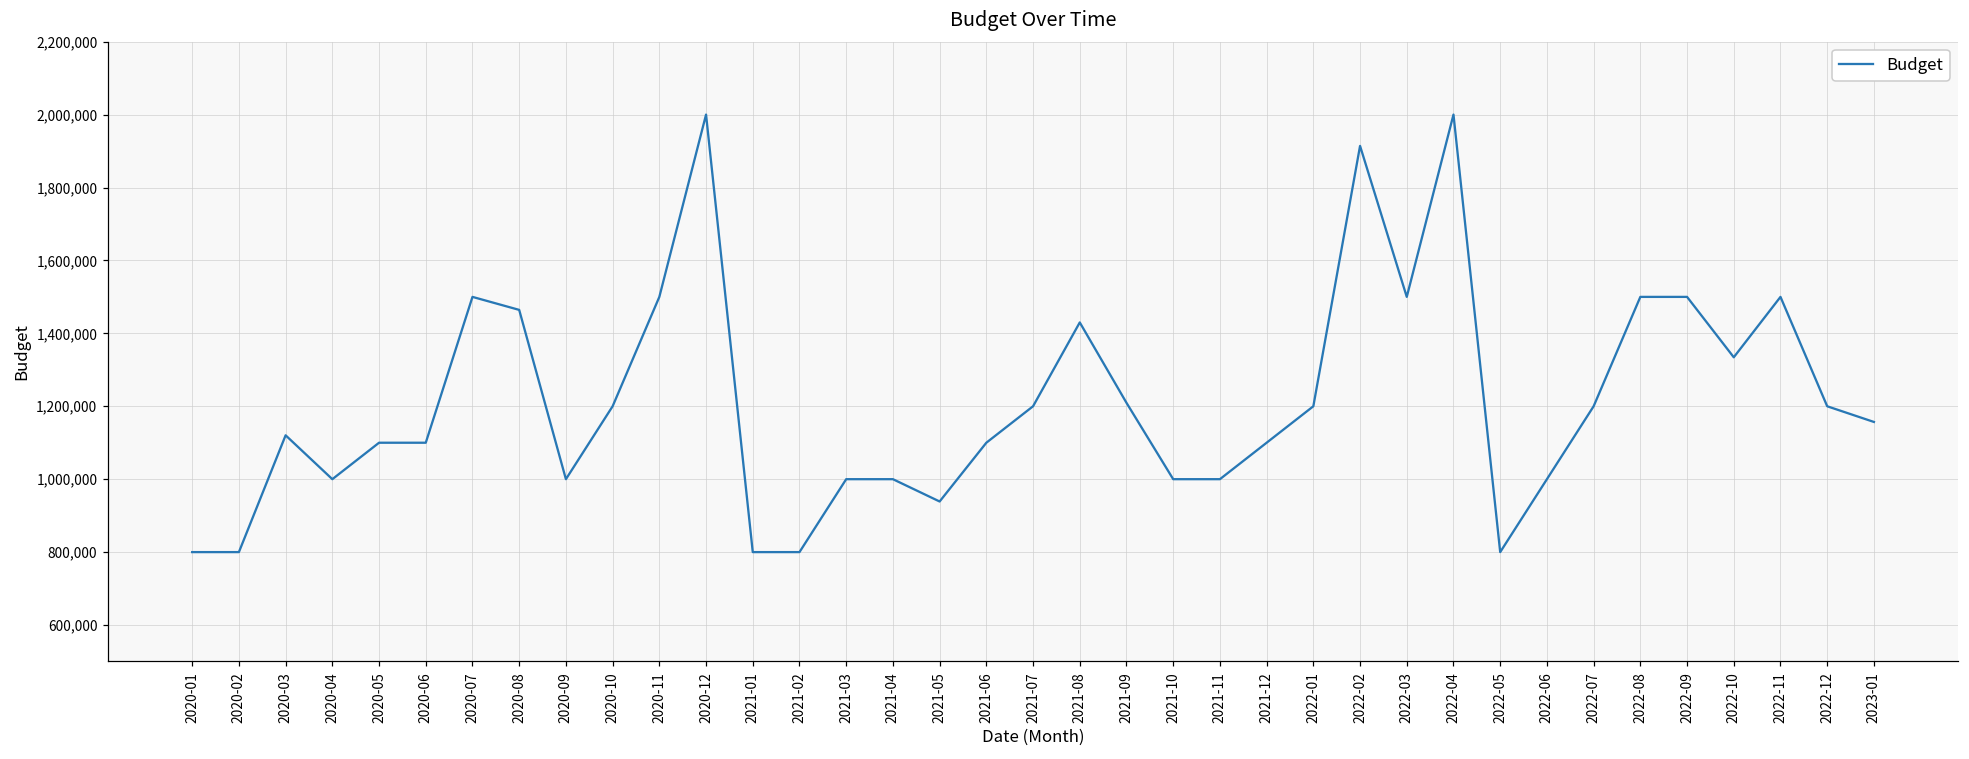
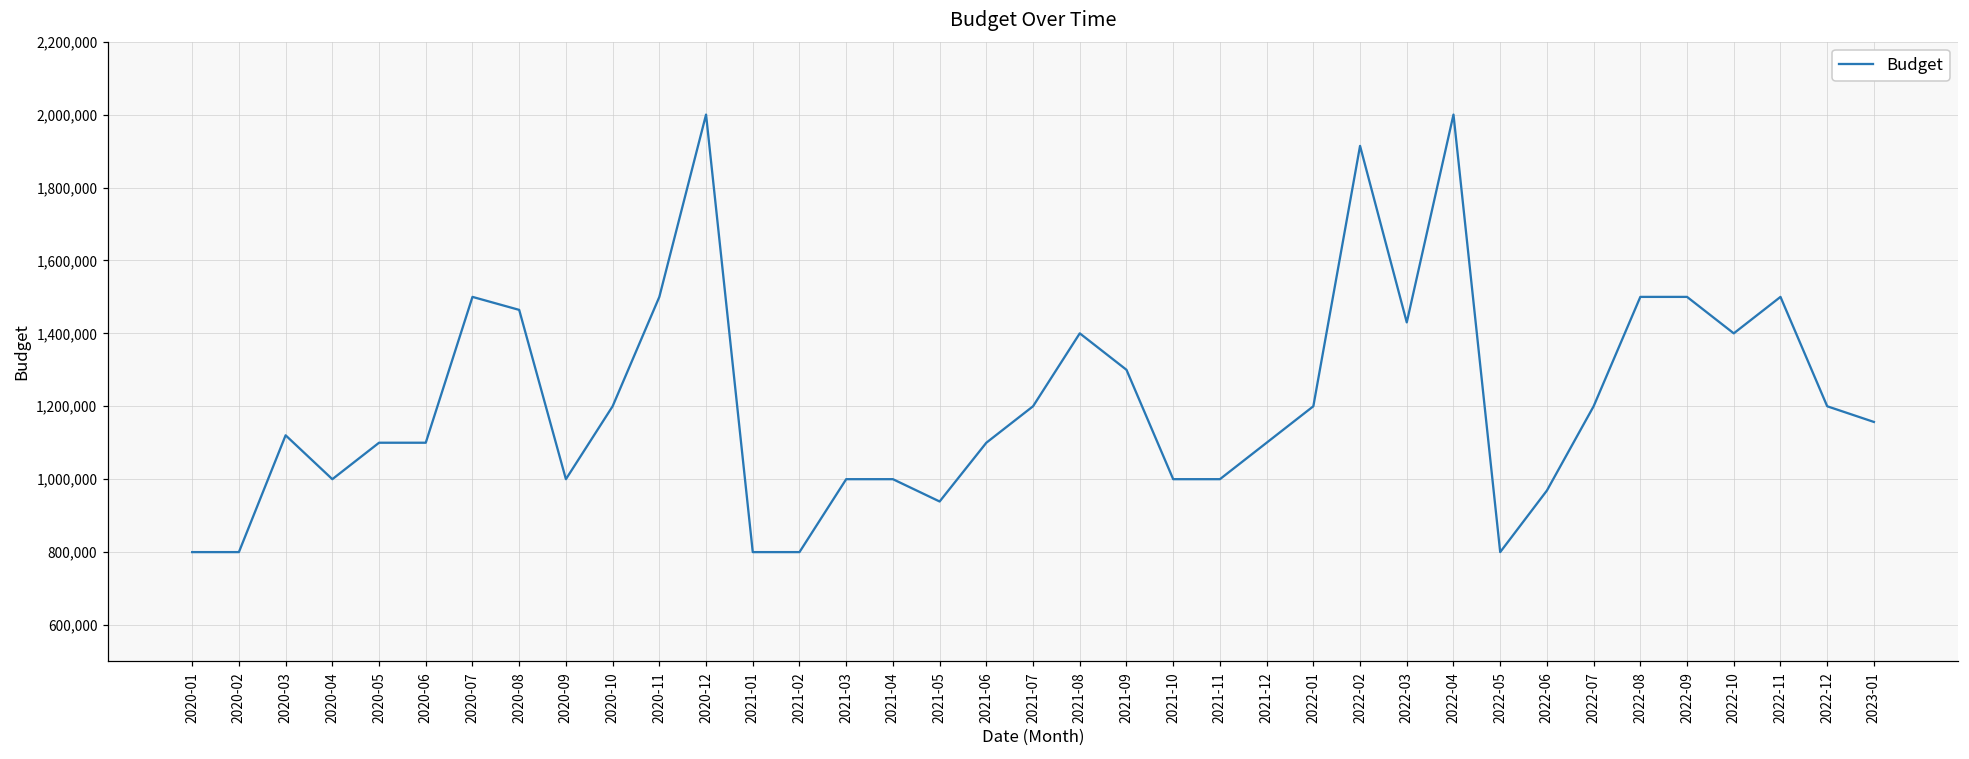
2021-08: 1,430,000 -> 1,400,000
2021-09: 1,210,000 -> 1,300,000
2022-03: 1,500,000 -> 1,430,000
2022-06: 1,000,000 -> 970,000
2022-10: 1,330,000 -> 1,400,000
